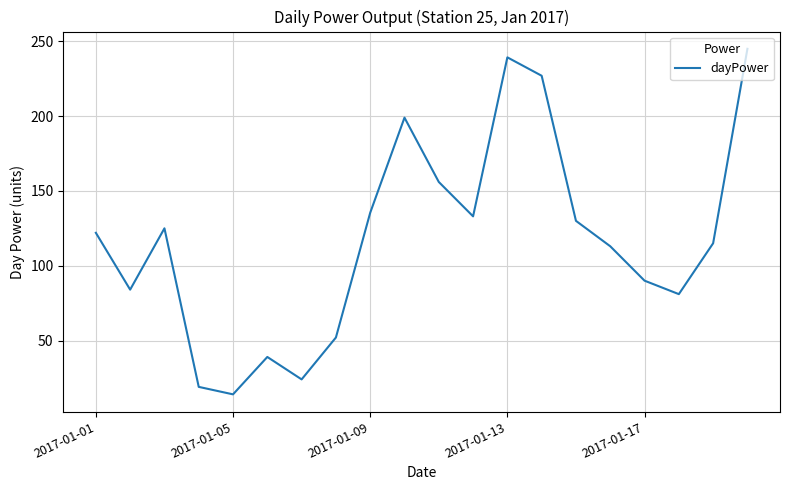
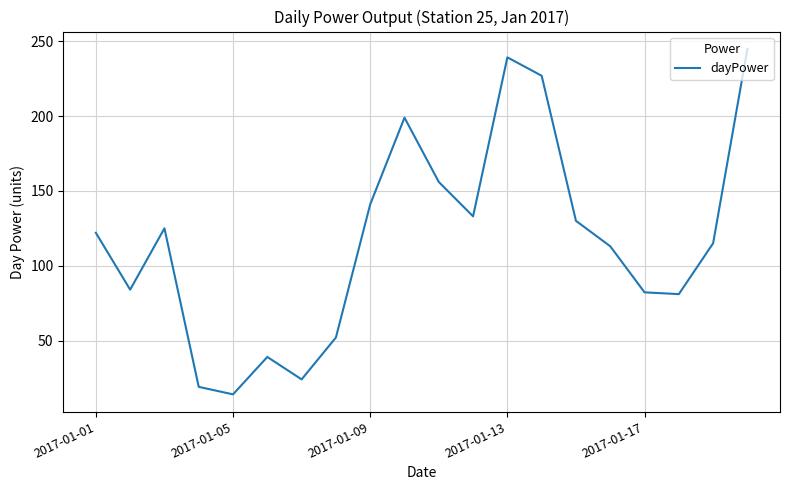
2017-01-09: 135 -> 141
2017-01-17: 90 -> 82
